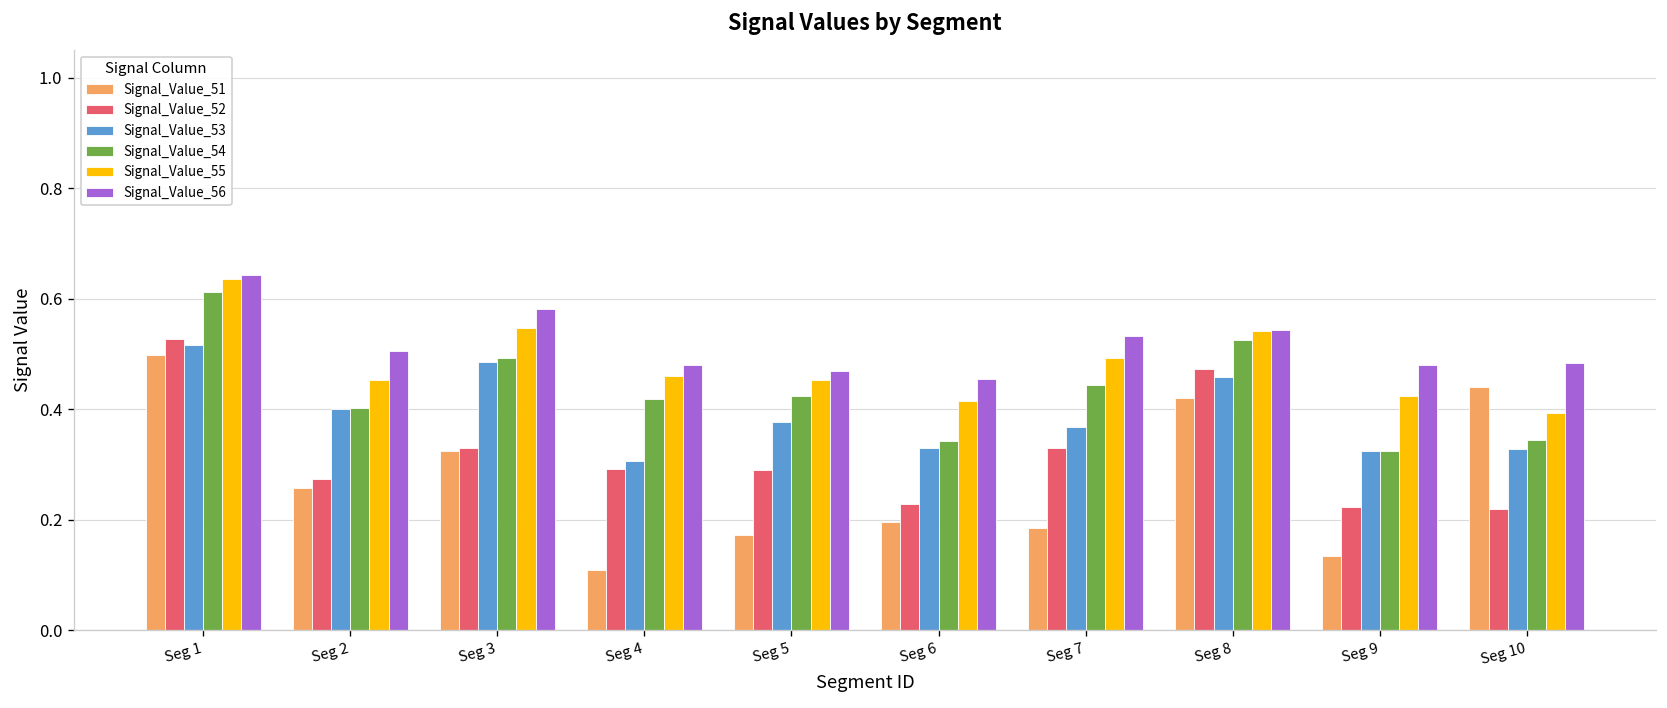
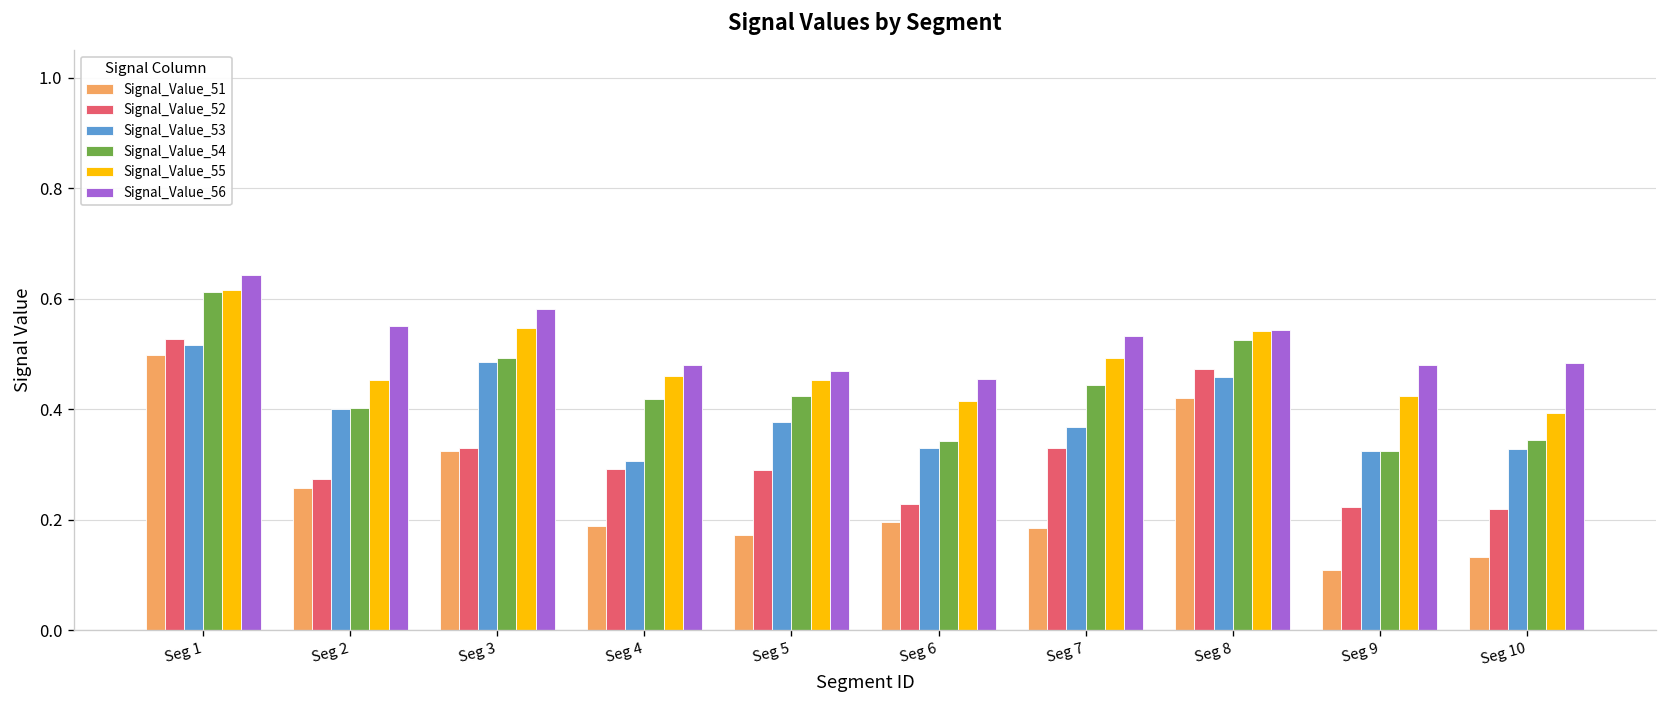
Signal_Value_55, Seg 1: 0.64 -> 0.62
Signal_Value_56, Seg 2: 0.51 -> 0.55
Signal_Value_51, Seg 4: 0.11 -> 0.19
Signal_Value_51, Seg 9: 0.13 -> 0.11
Signal_Value_51, Seg 10: 0.44 -> 0.13
